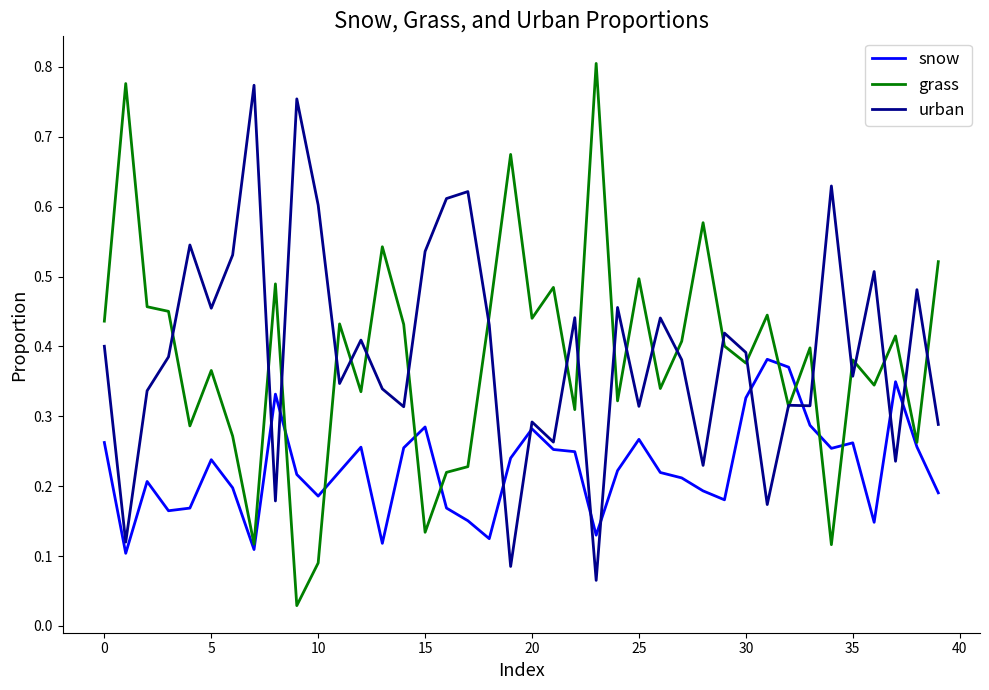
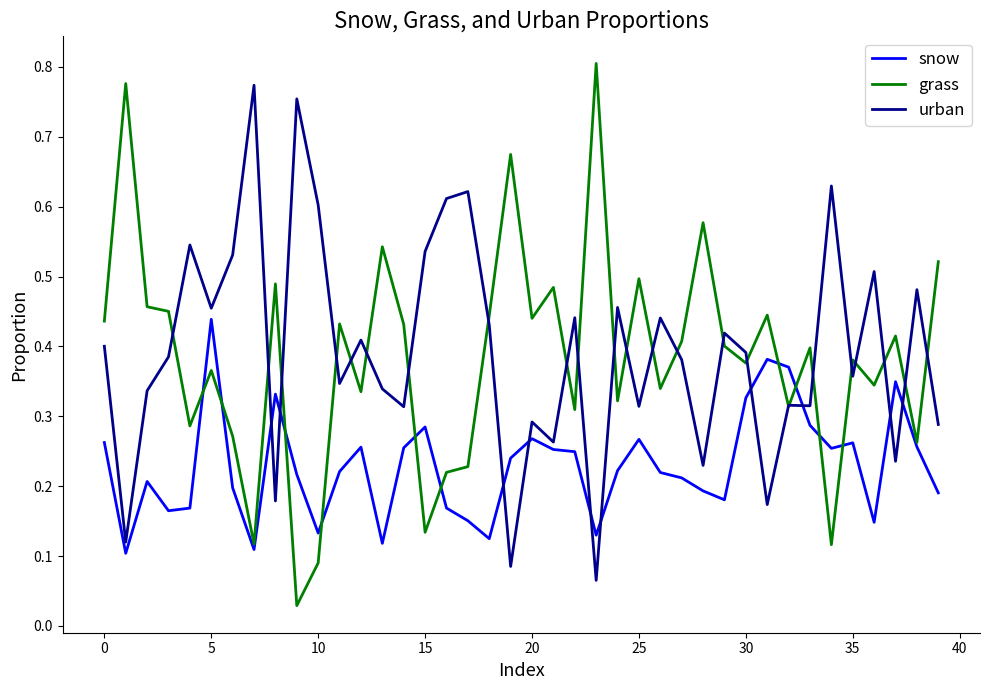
snow, 5: 0.24 -> 0.44
snow, 10: 0.19 -> 0.13
snow, 20: 0.28 -> 0.27
